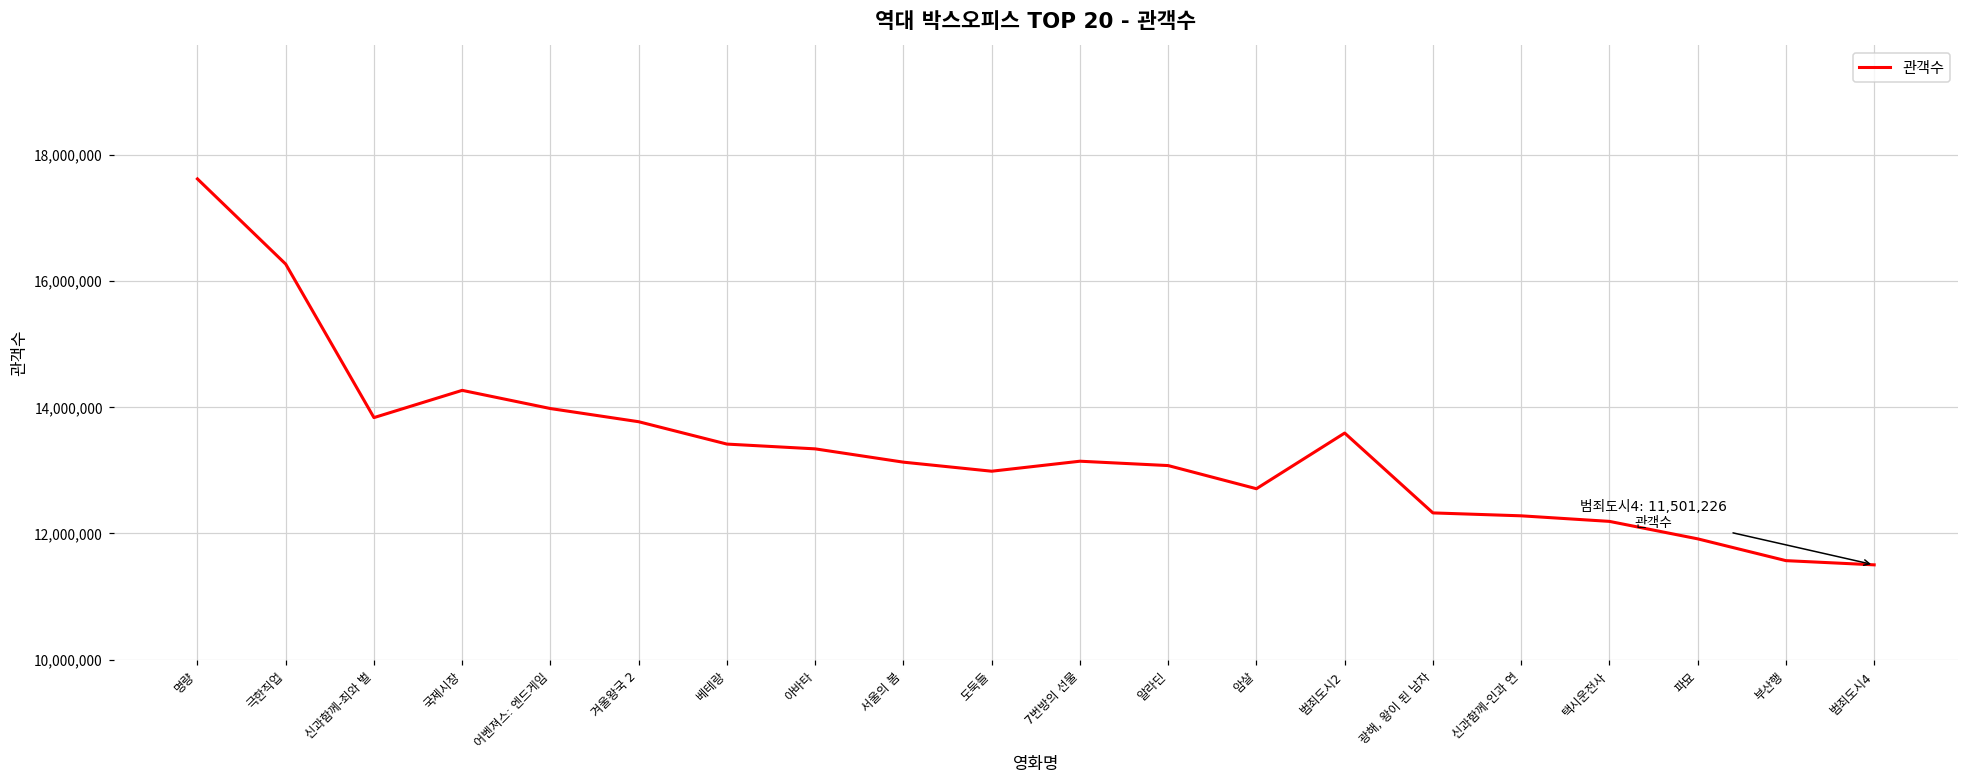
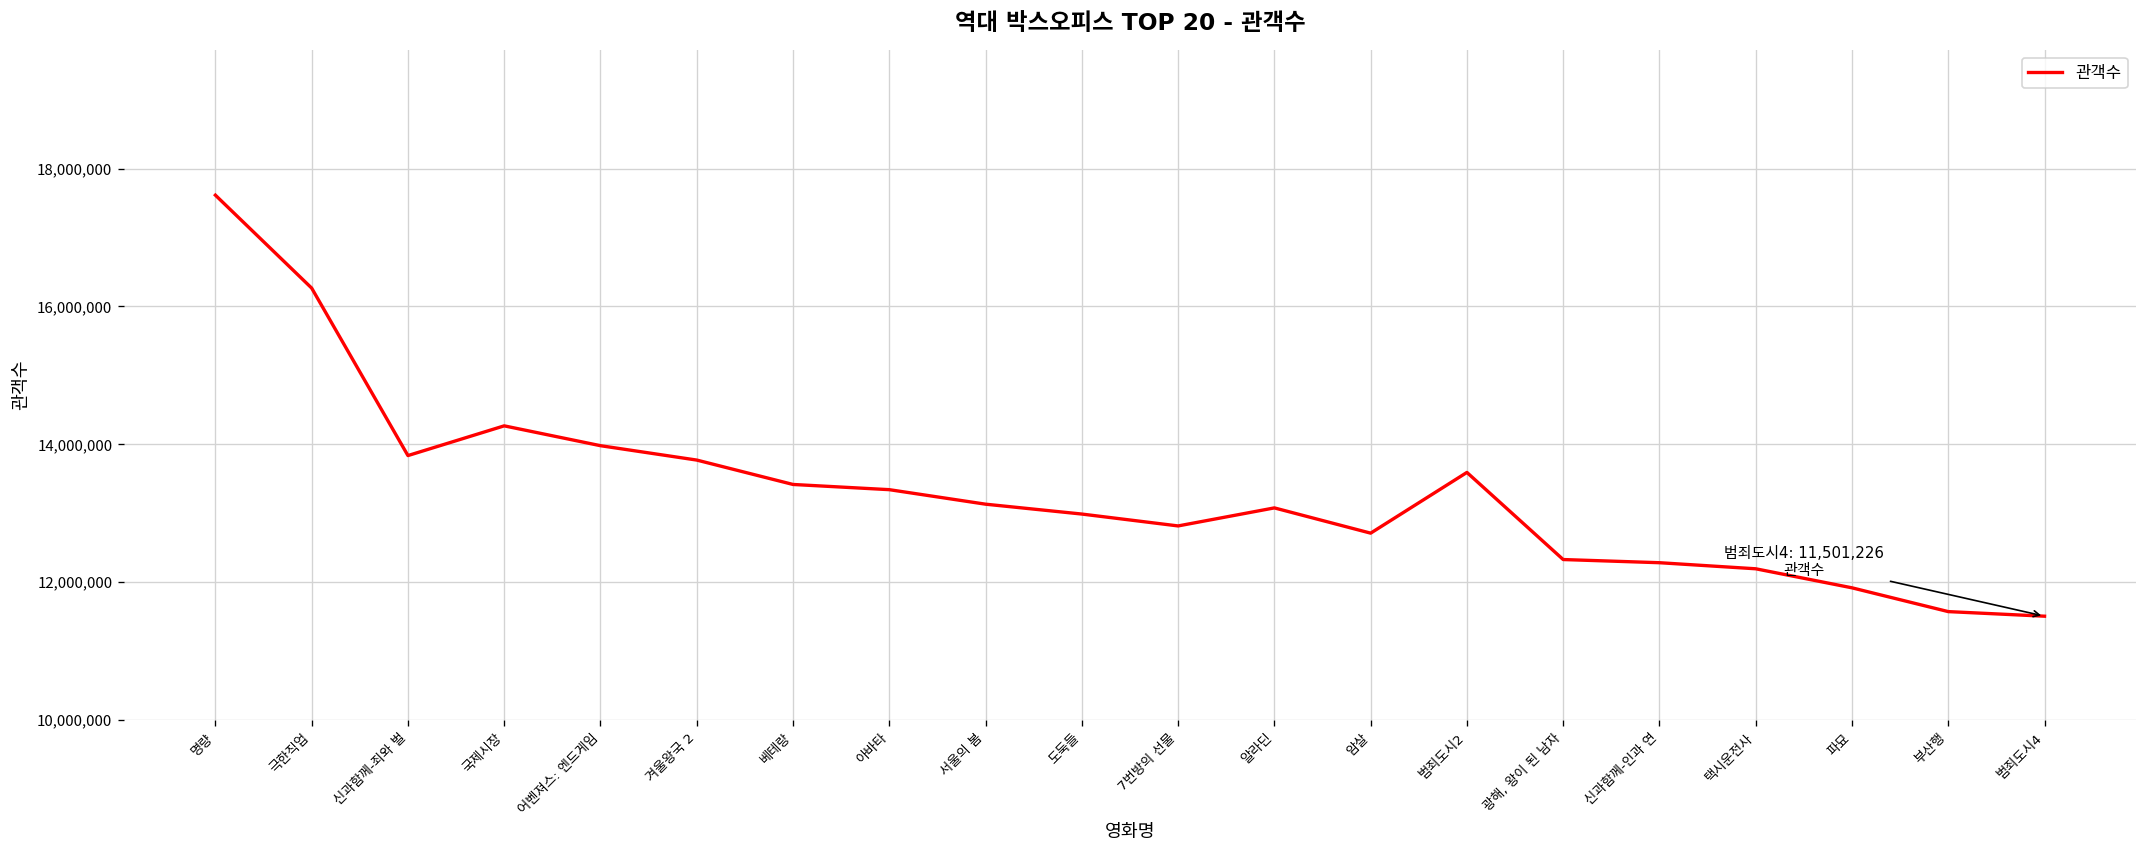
7번방의 선물: 13,100,000 -> 12,800,000
